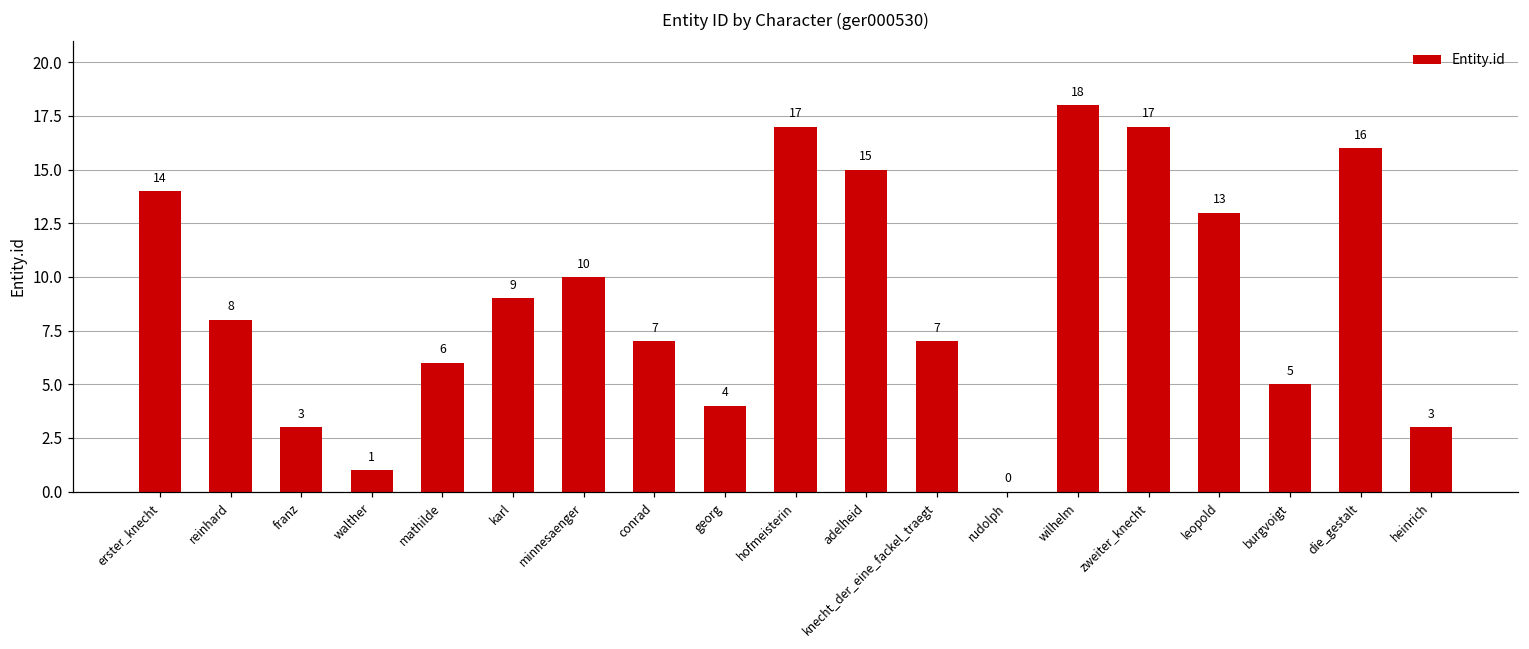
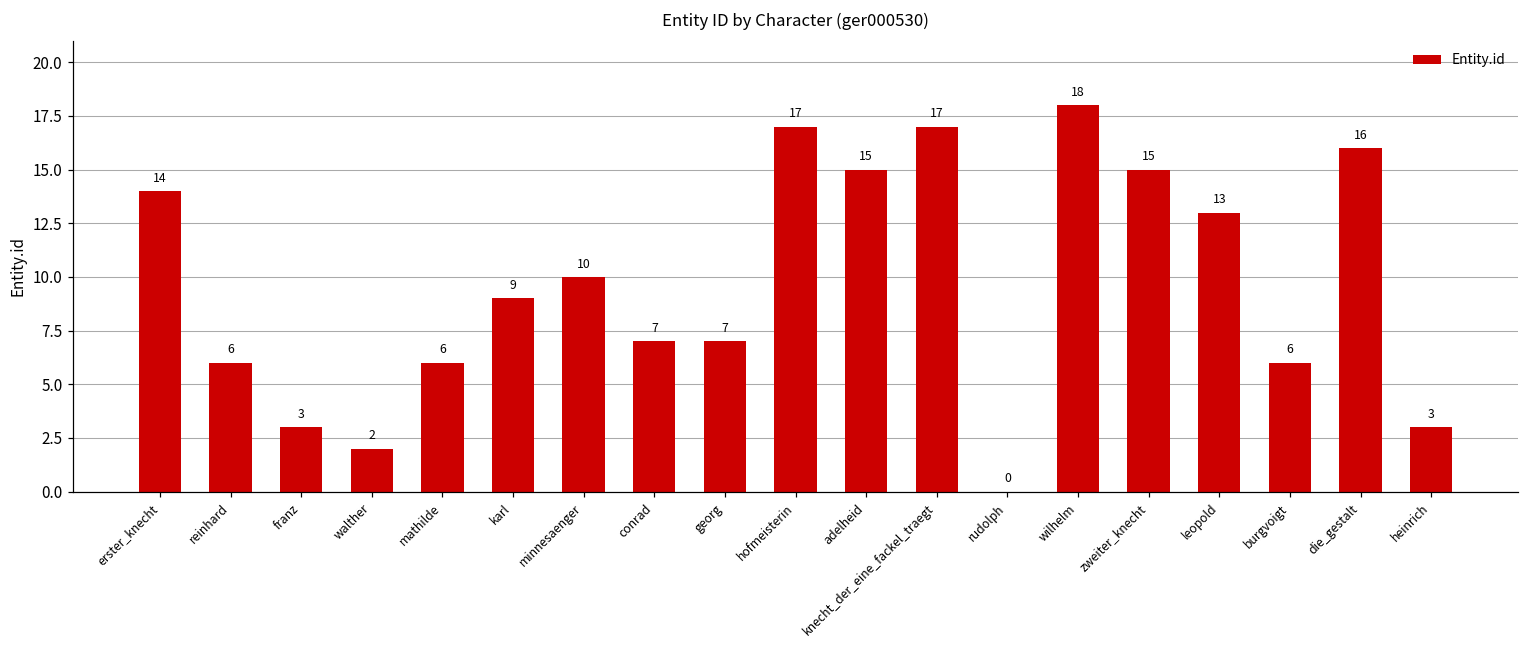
reinhard: 8 -> 6
walther: 1 -> 2
georg: 4 -> 7
knecht_der_eine_fackel_traegt: 7 -> 17
zweiter_knecht: 17 -> 15
burgvoigt: 5 -> 6
